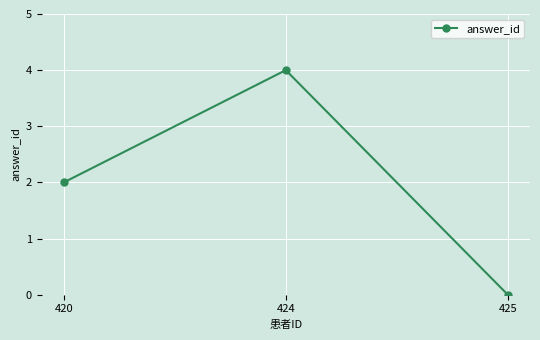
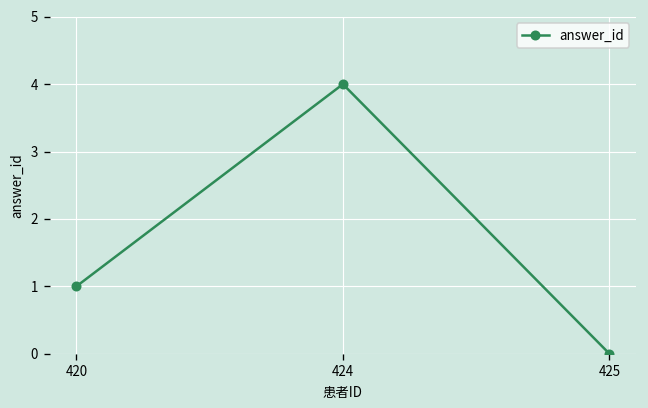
420: 2 -> 1
